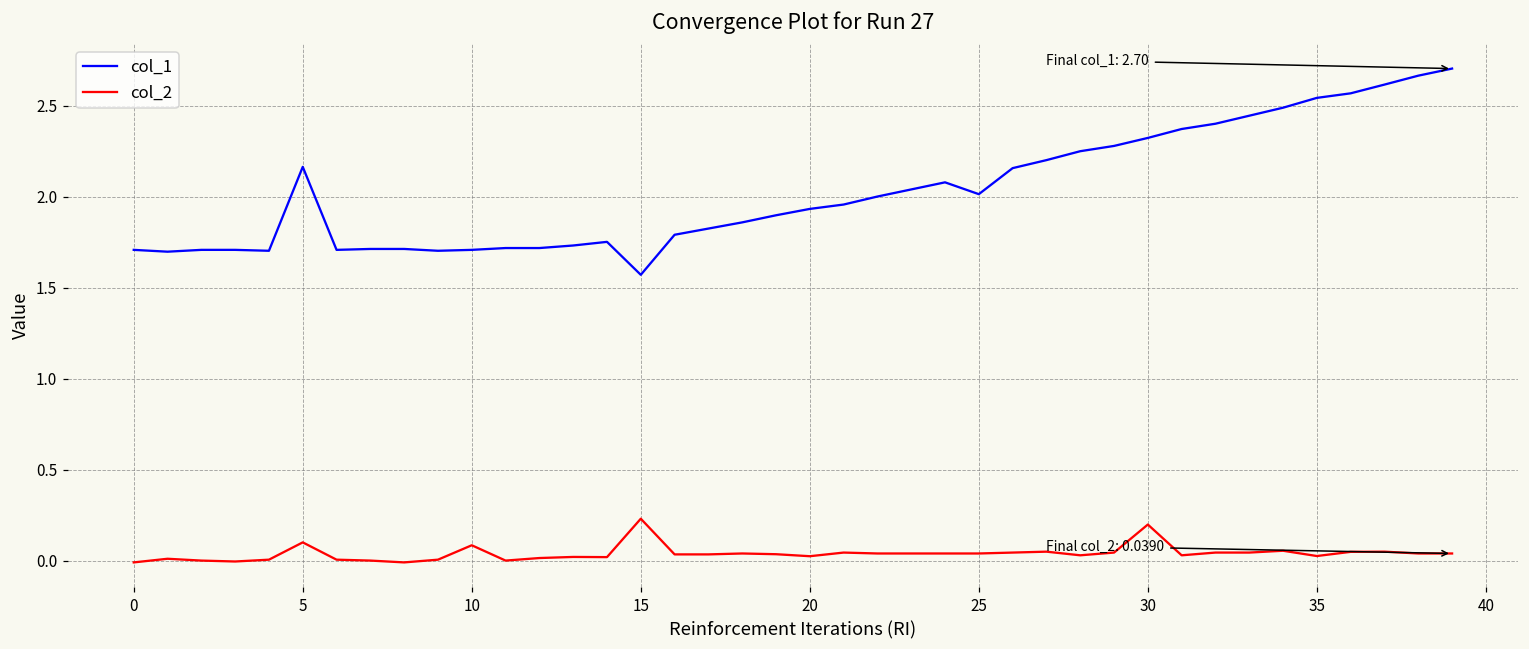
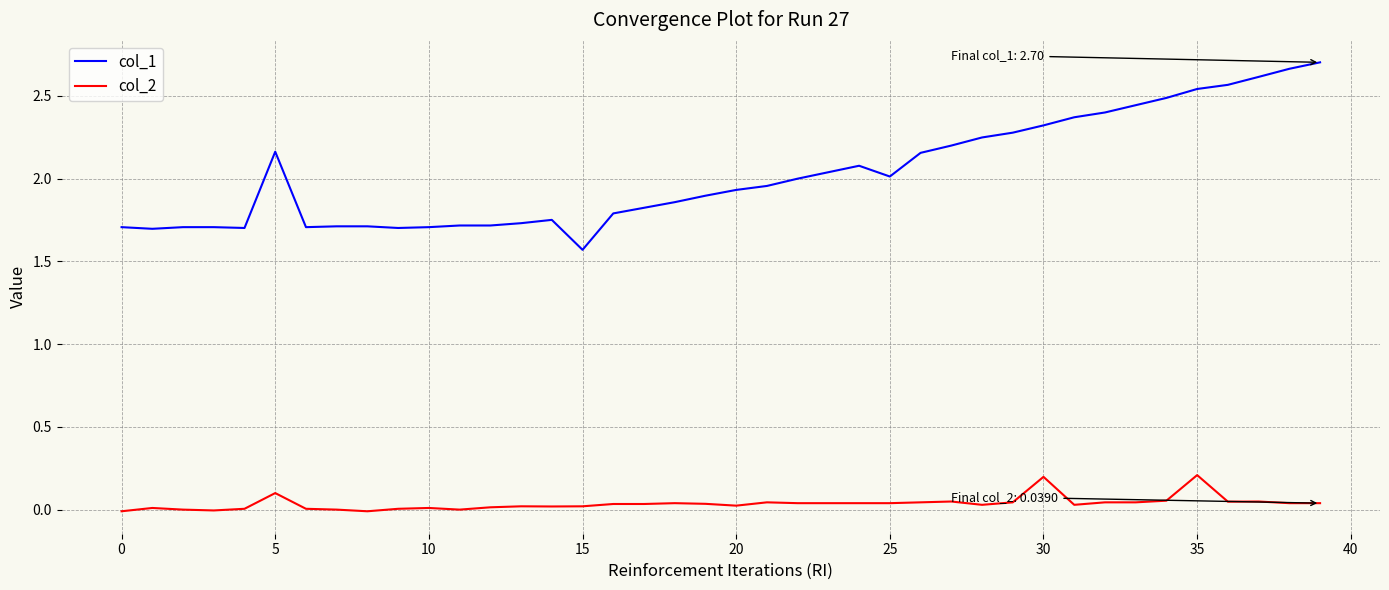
col_2, 10: 0.08 -> 0.01
col_2, 15: 0.23 -> 0.02
col_2, 35: 0.03 -> 0.21
